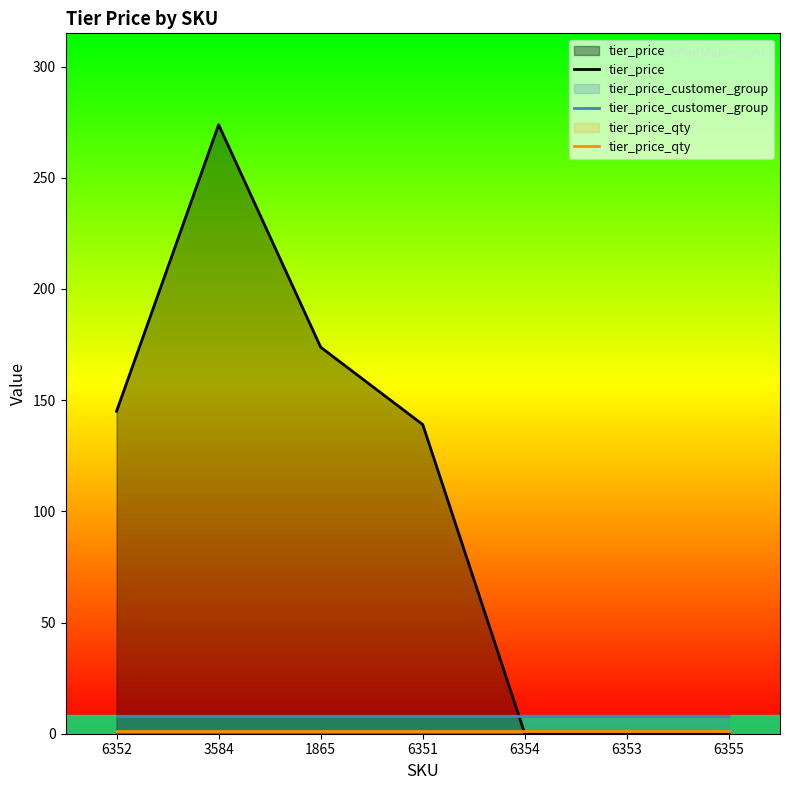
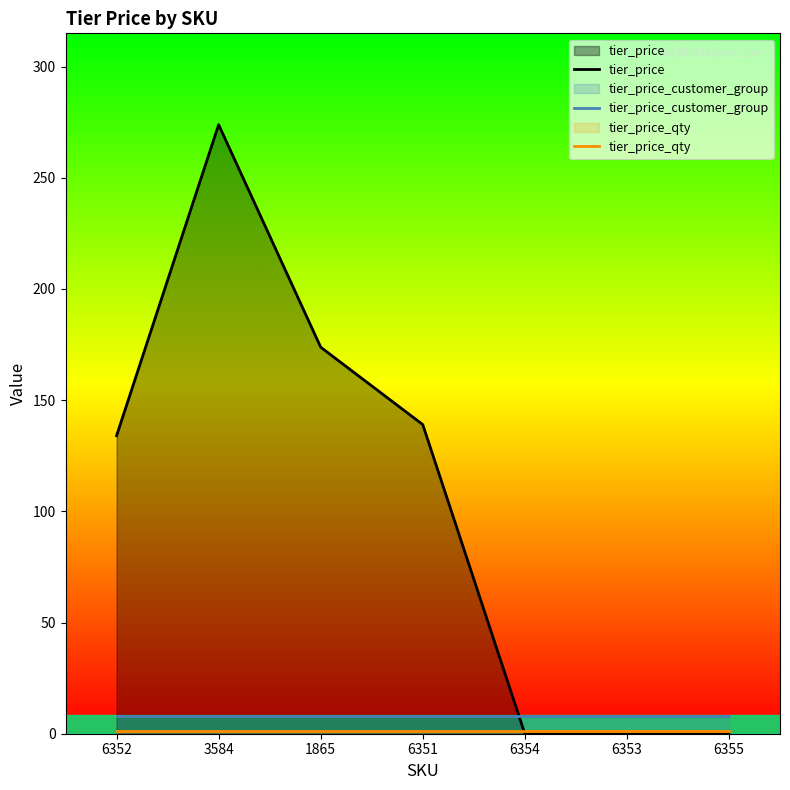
tier_price, 6352: 145 -> 134
